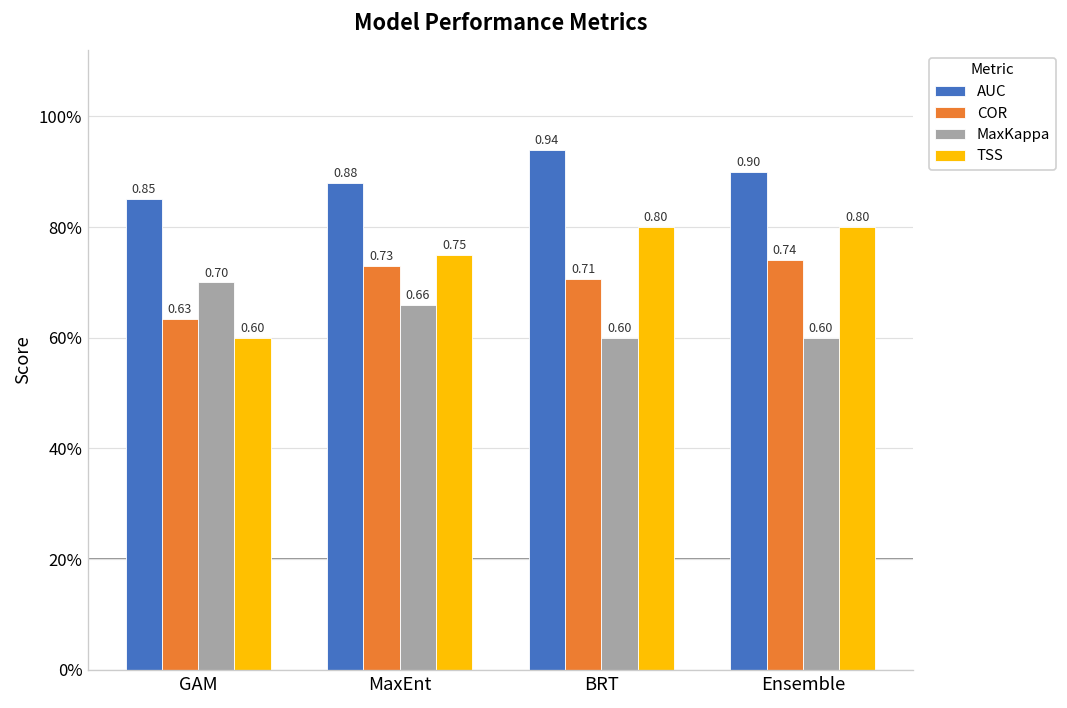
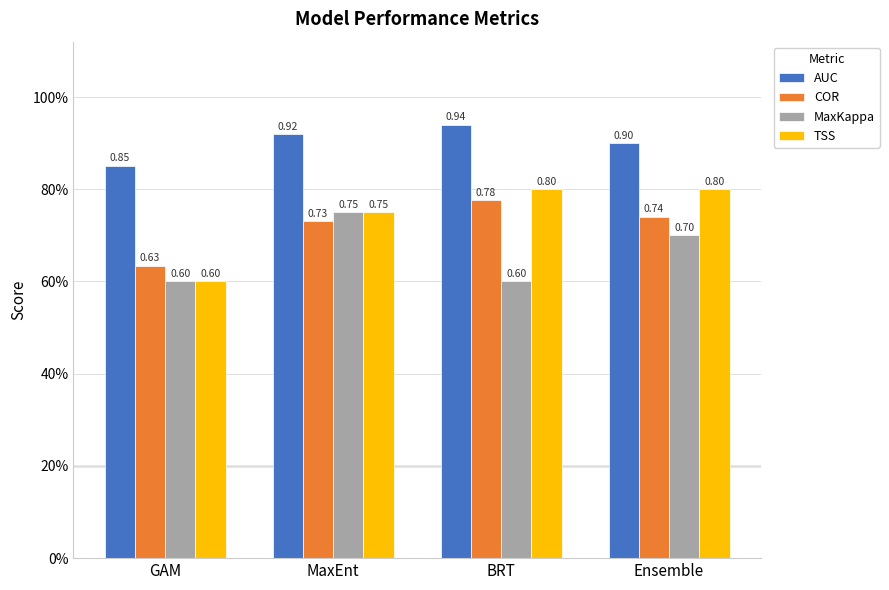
MaxKappa, GAM: 0.70 -> 0.60
AUC, MaxEnt: 0.88 -> 0.92
MaxKappa, MaxEnt: 0.66 -> 0.75
COR, BRT: 0.71 -> 0.78
MaxKappa, Ensemble: 0.60 -> 0.70
